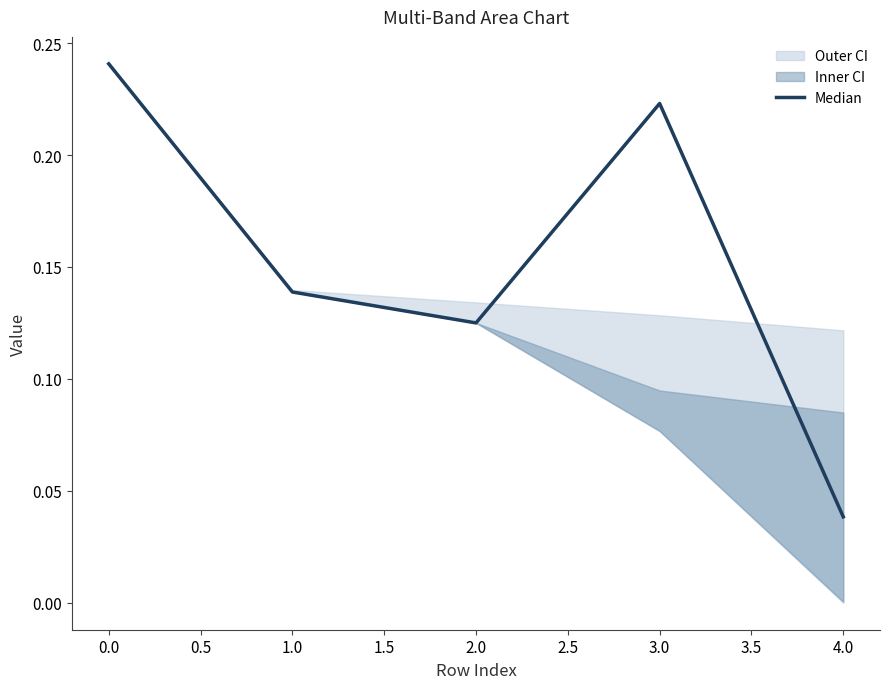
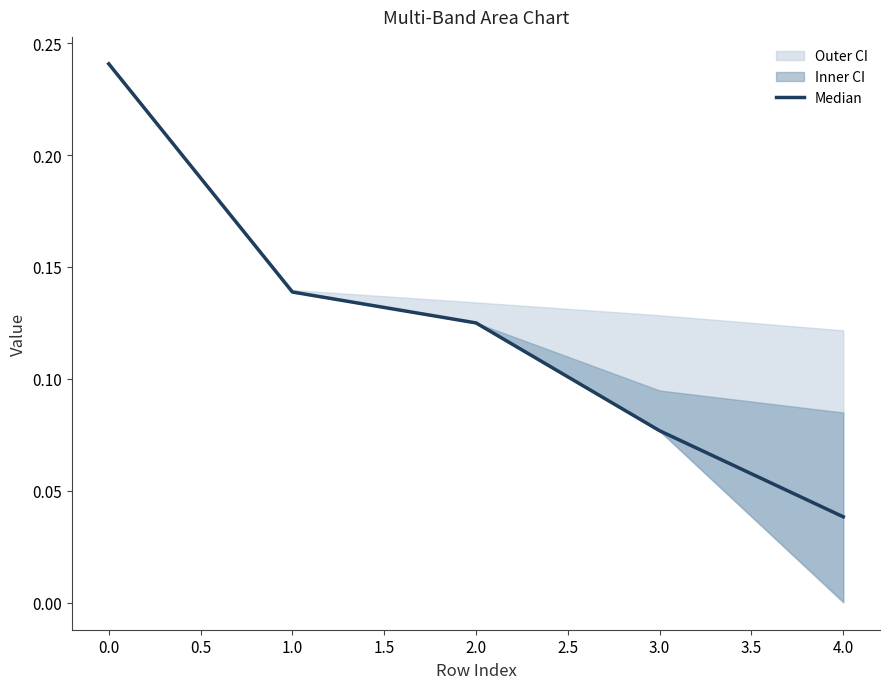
Median, 3.0: 0.223 -> 0.077
